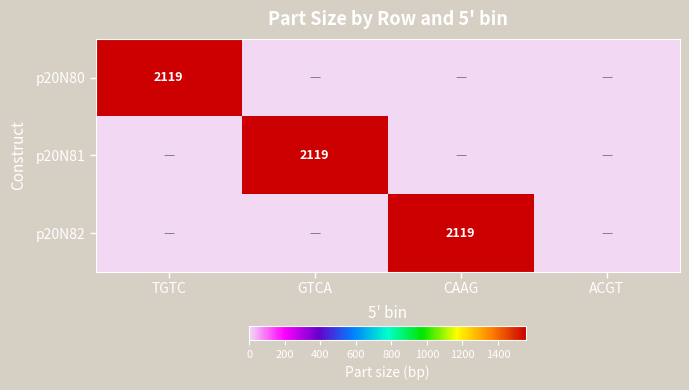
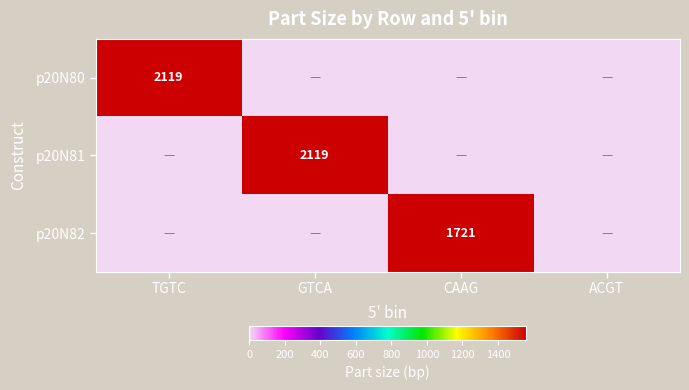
p20N82, CAAG: 2119 -> 1721
